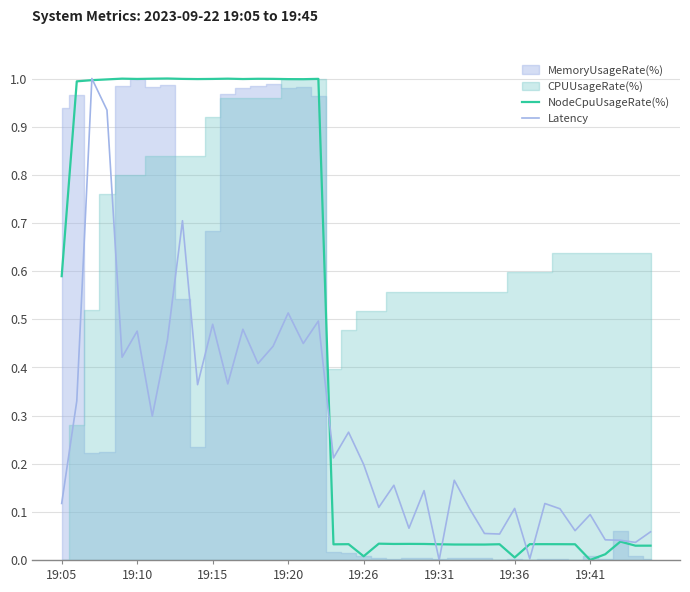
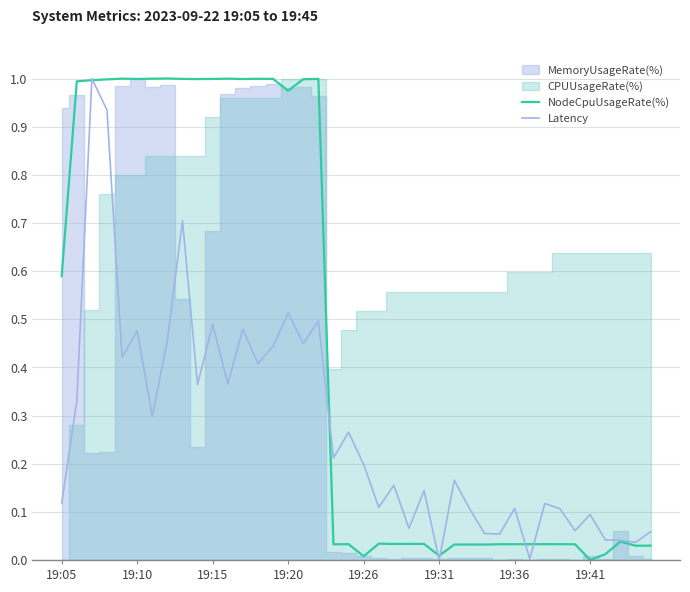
NodeCpuUsageRate(%), 19:20: 1.00 -> 0.97
NodeCpuUsageRate(%), 19:31: 0.03 -> 0.01
NodeCpuUsageRate(%), 19:36: 0.01 -> 0.03
